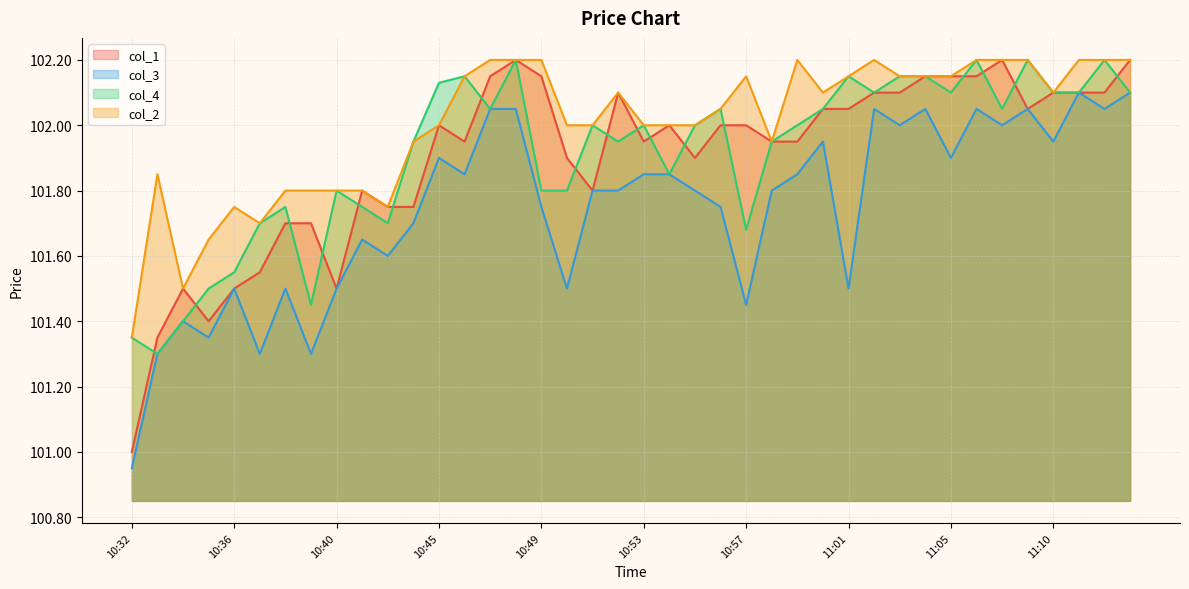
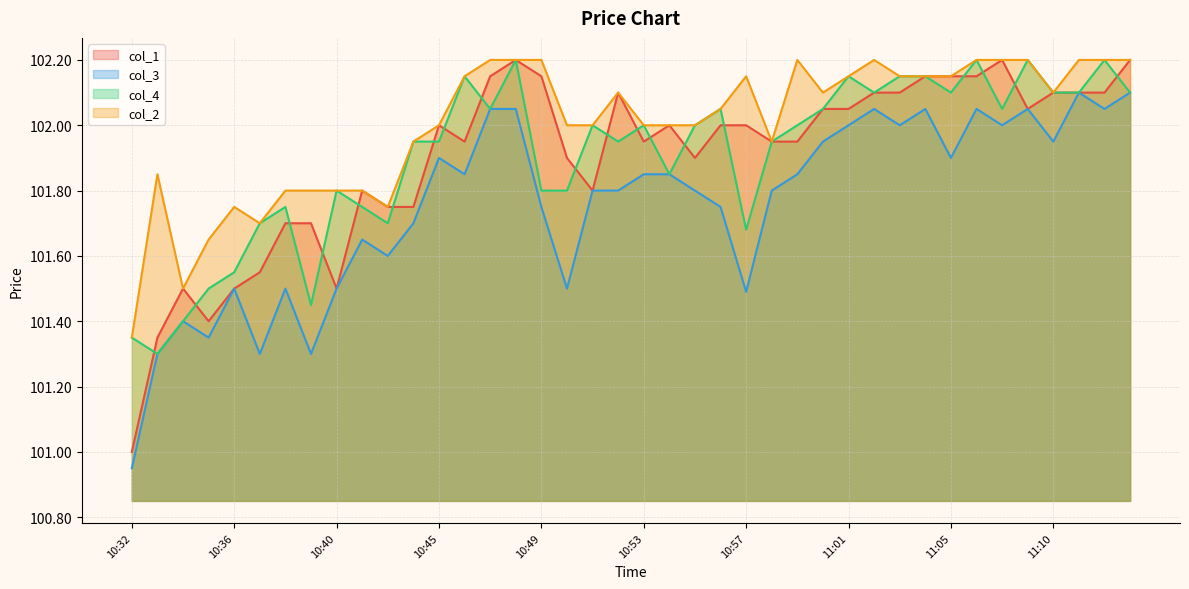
col_4, 10:45: 102.13 -> 101.95
col_3, 10:57: 101.45 -> 101.49
col_3, 11:01: 101.5 -> 102.0
